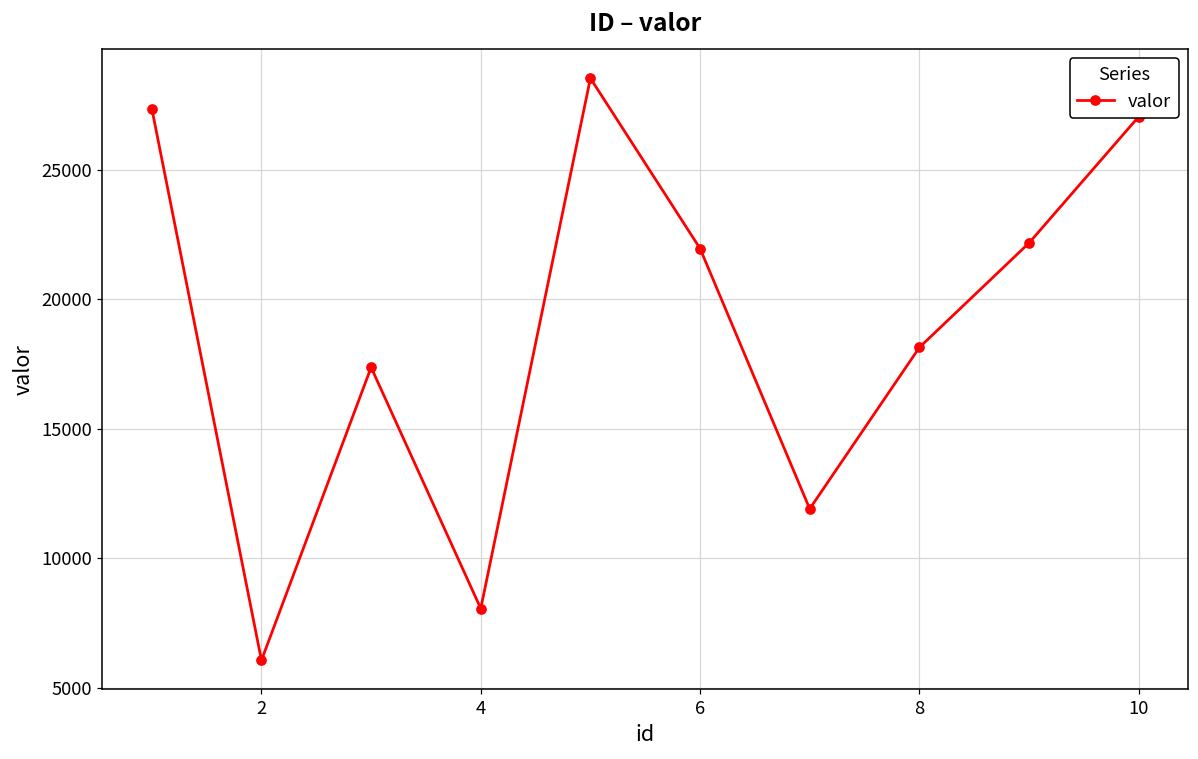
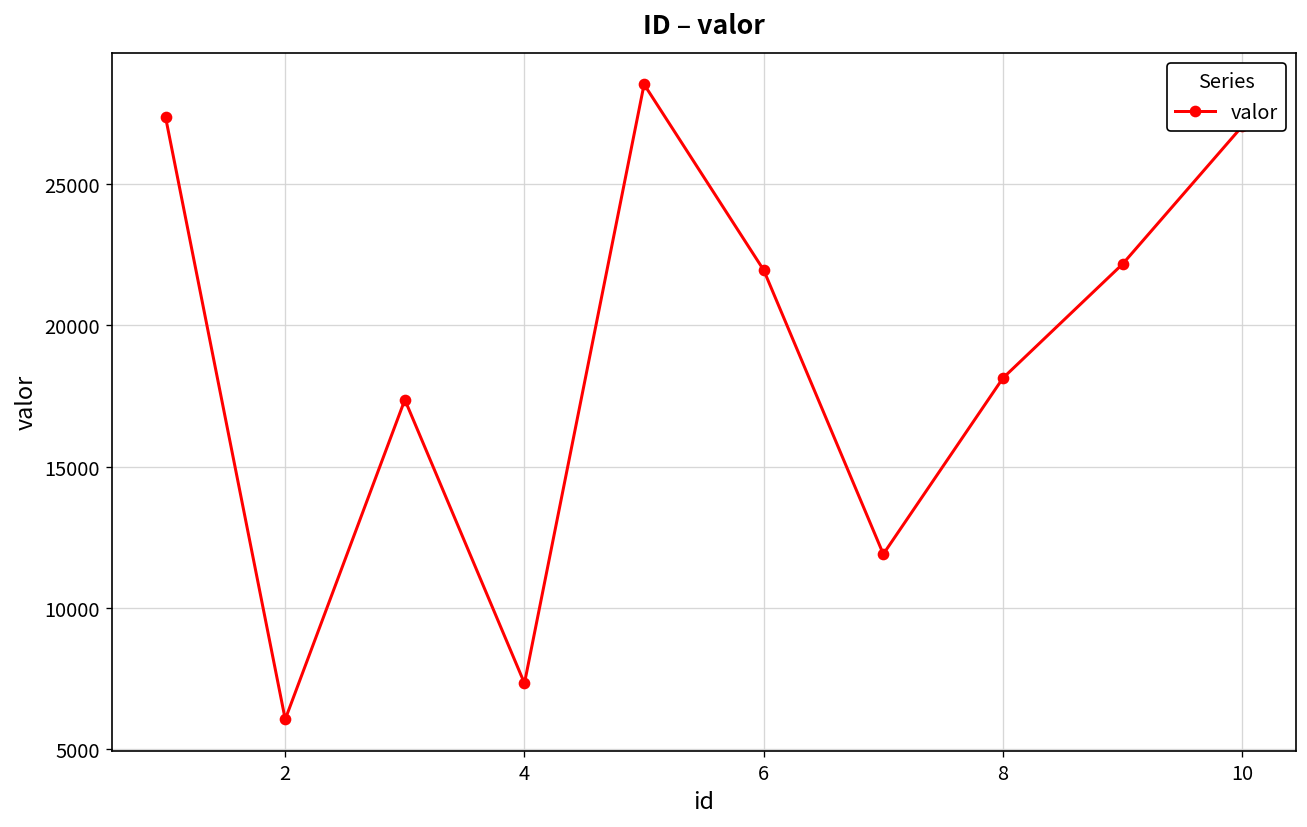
4: 8100 -> 7300
